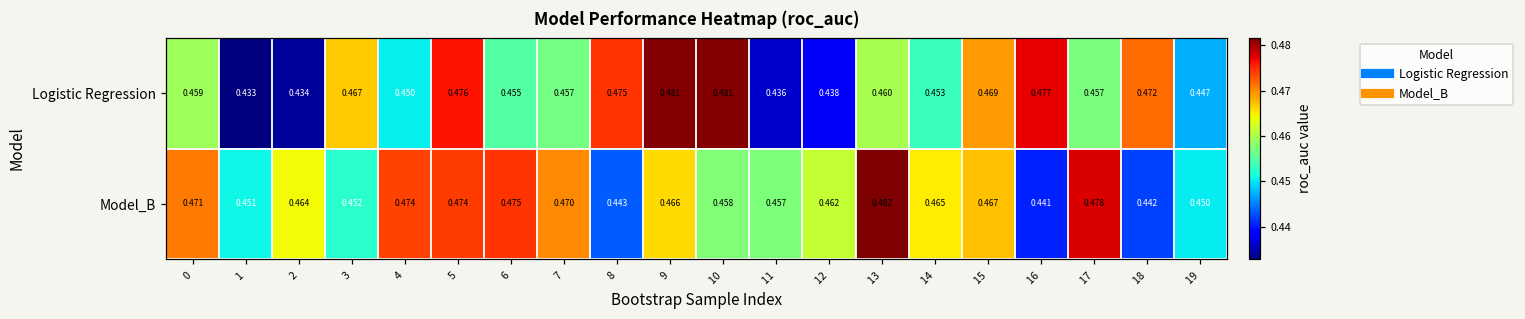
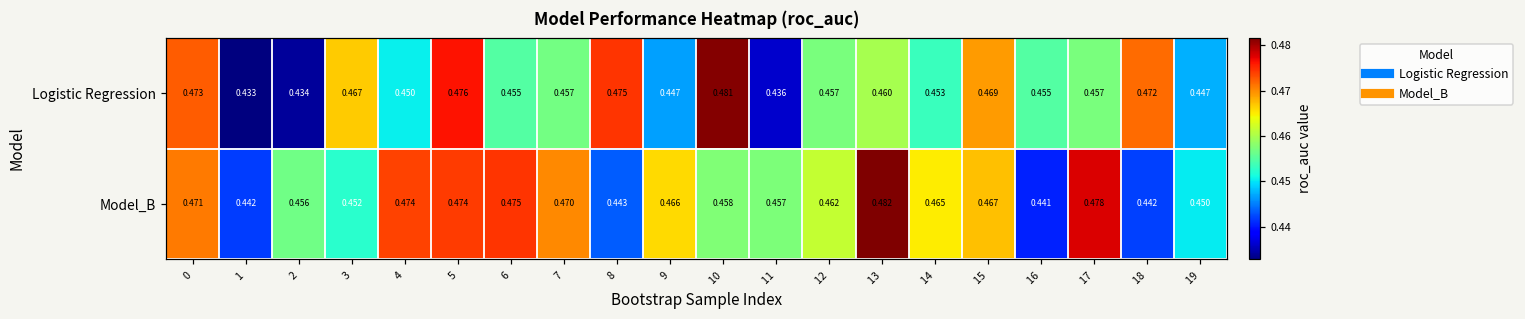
Logistic Regression, 0: 0.459 -> 0.473
Logistic Regression, 9: 0.481 -> 0.447
Logistic Regression, 12: 0.438 -> 0.457
Logistic Regression, 16: 0.477 -> 0.455
Model_B, 1: 0.451 -> 0.442
Model_B, 2: 0.464 -> 0.456
